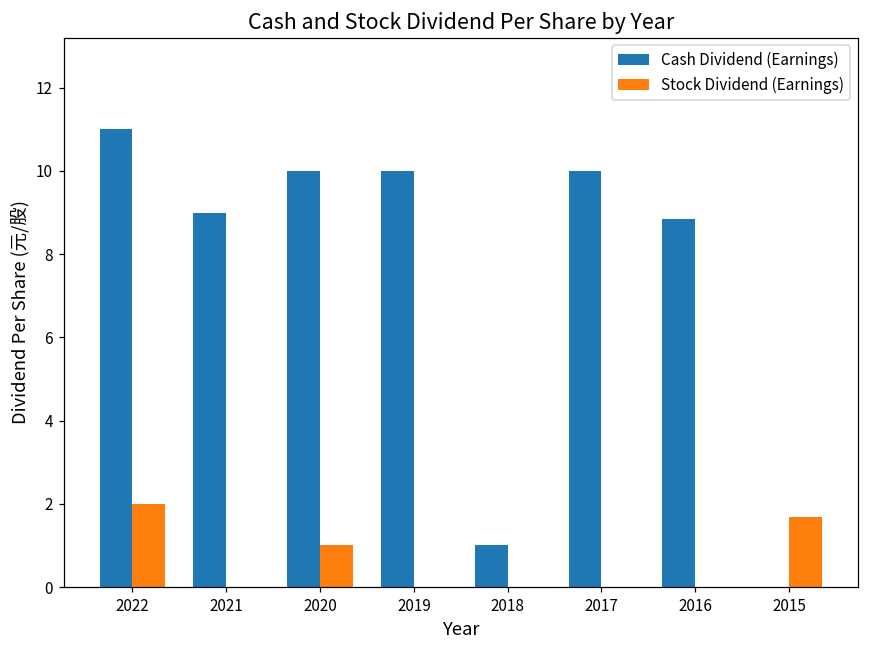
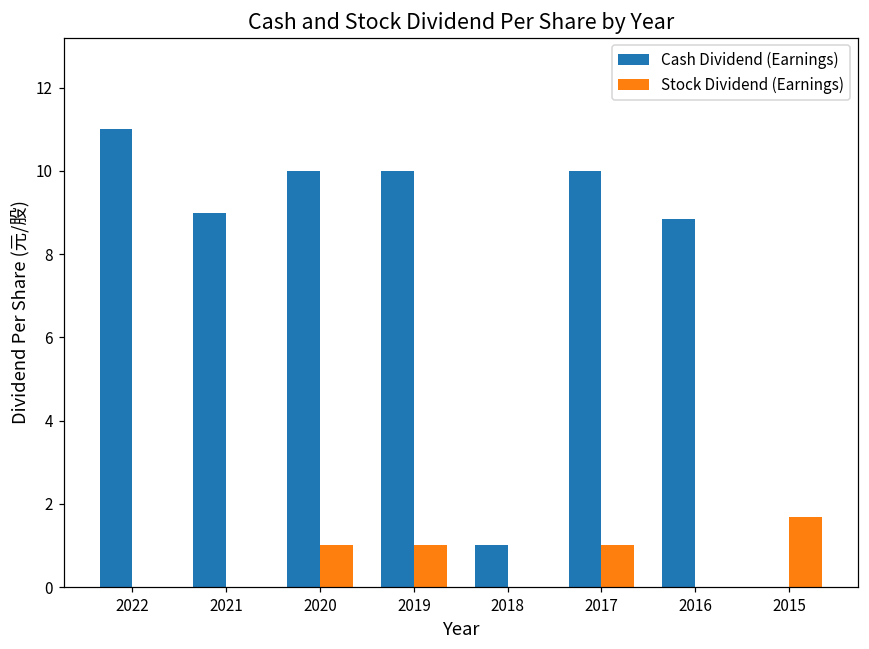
Stock Dividend (Earnings), 2022: 2 -> 0
Stock Dividend (Earnings), 2019: 0 -> 1
Stock Dividend (Earnings), 2017: 0 -> 1
